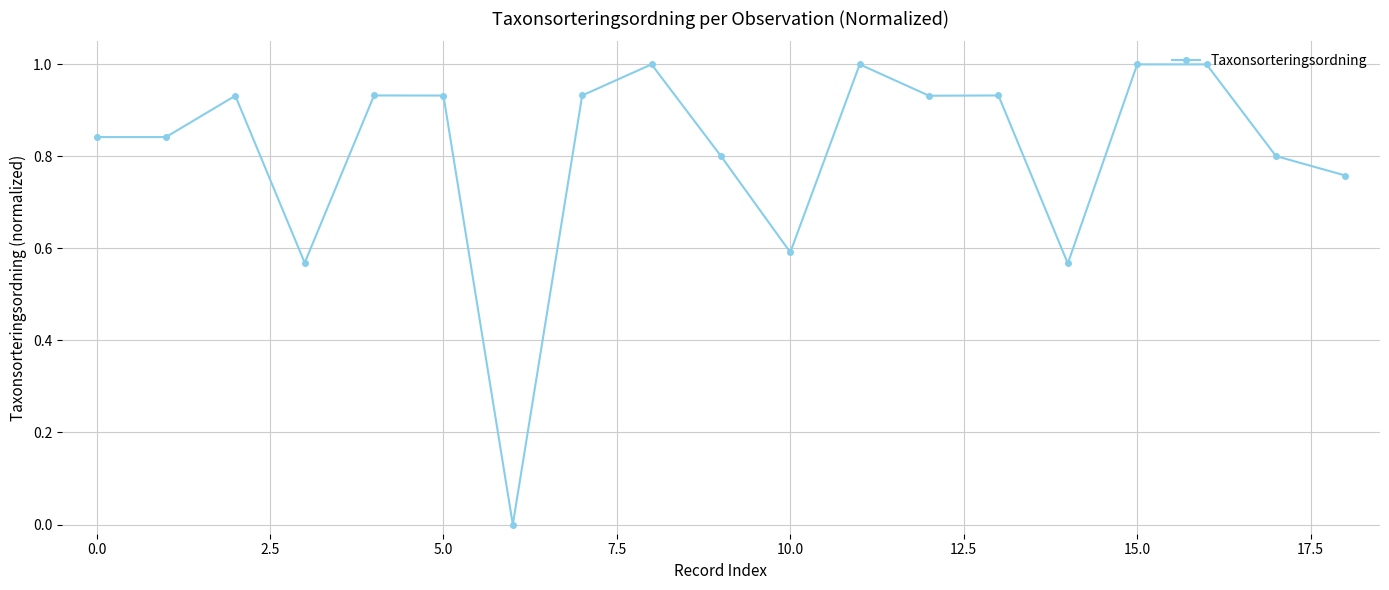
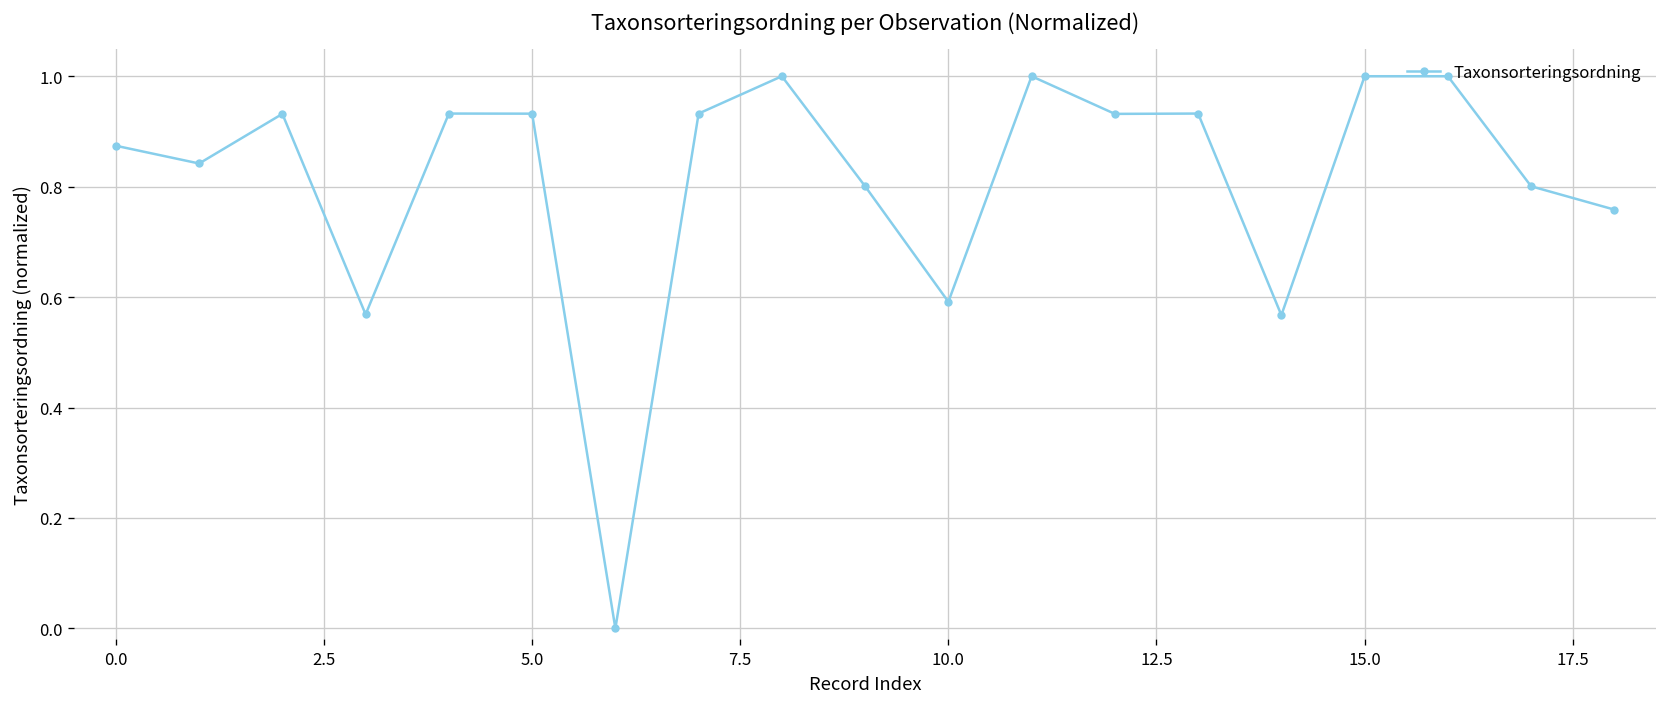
0.0: 0.84 -> 0.87
